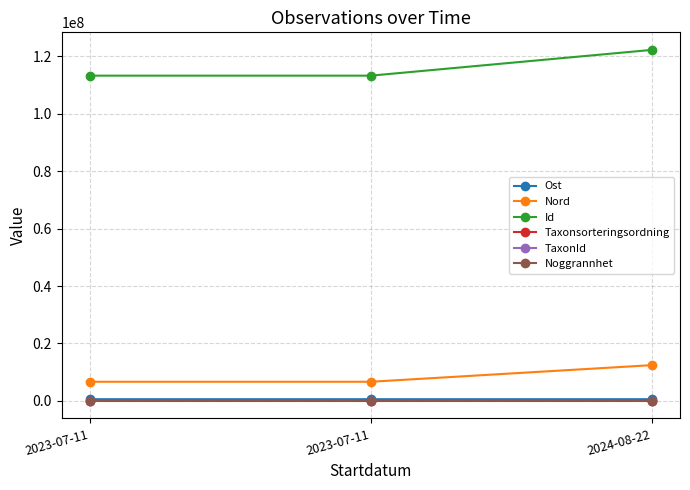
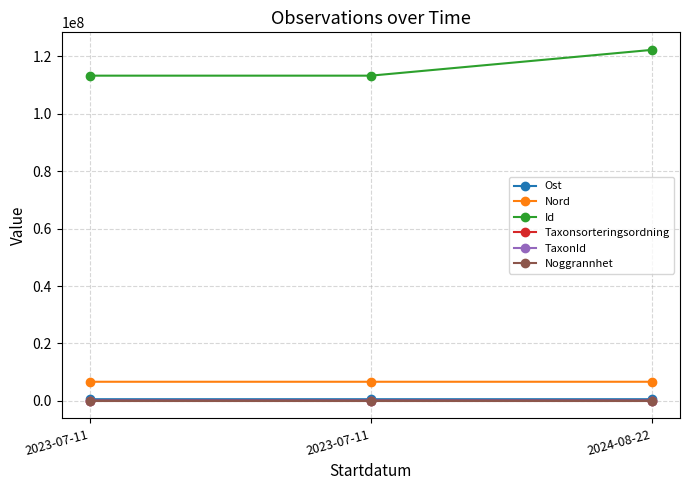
Nord, 2024-08-22: 12000000 -> 7000000
